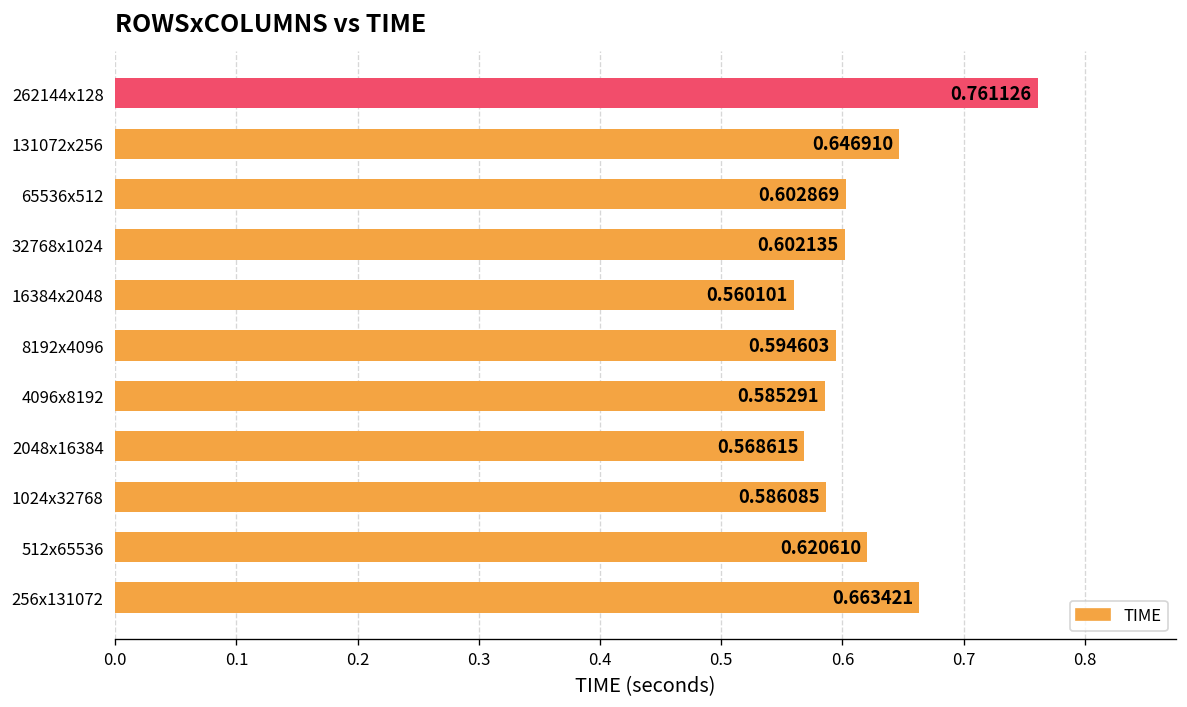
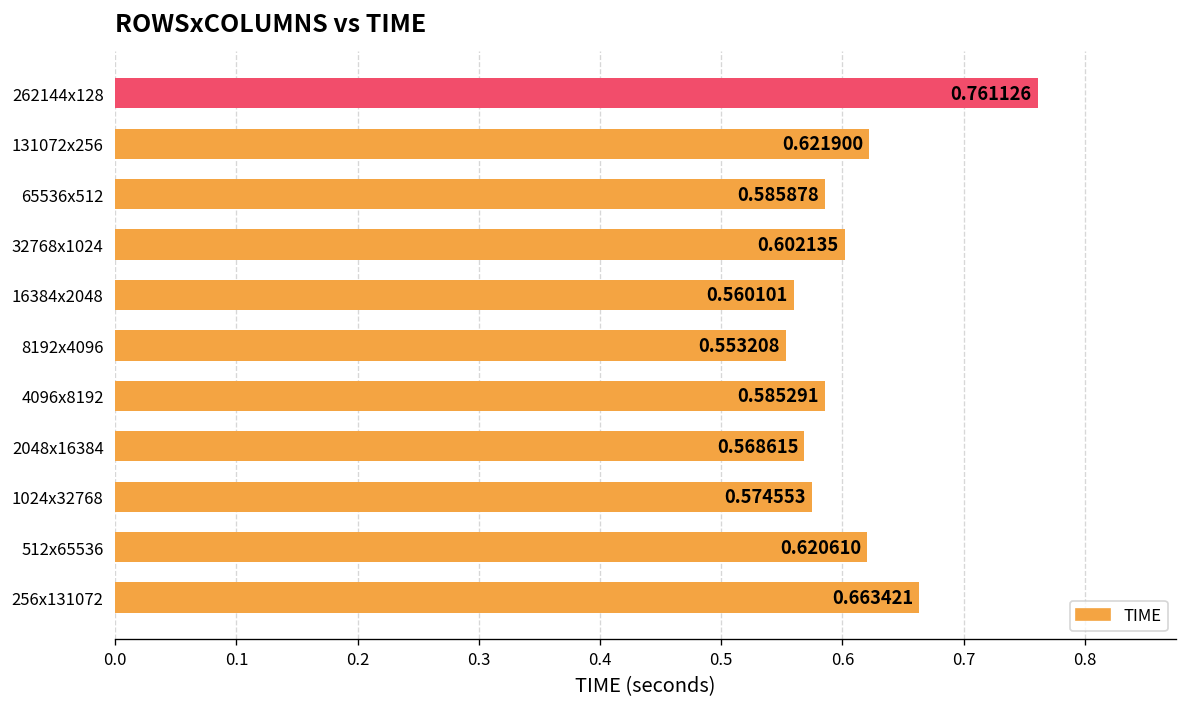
131072x256: 0.646910 -> 0.621900
65536x512: 0.602869 -> 0.585878
8192x4096: 0.594603 -> 0.553208
1024x32768: 0.586085 -> 0.574553
